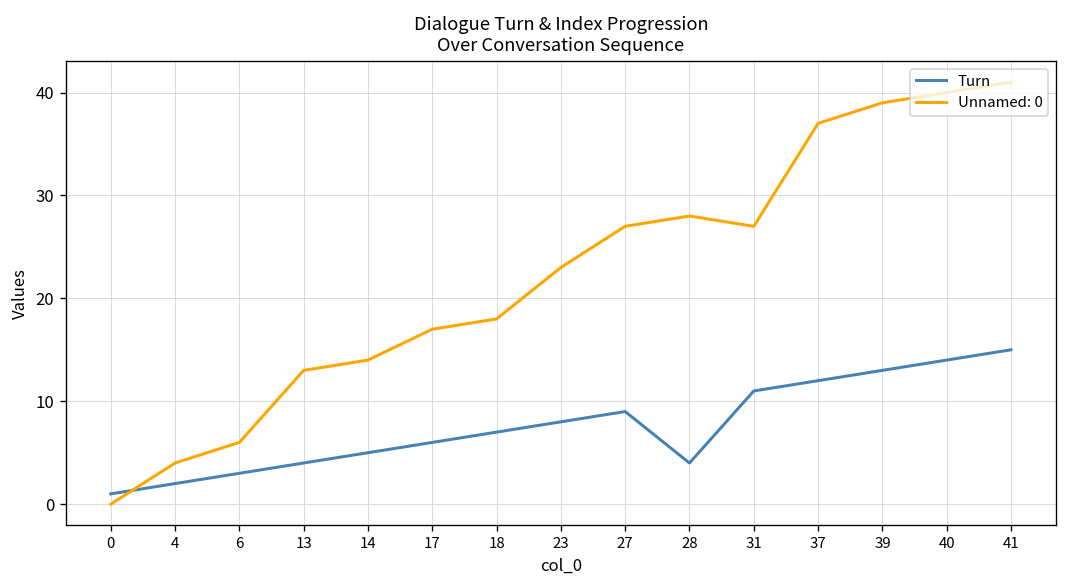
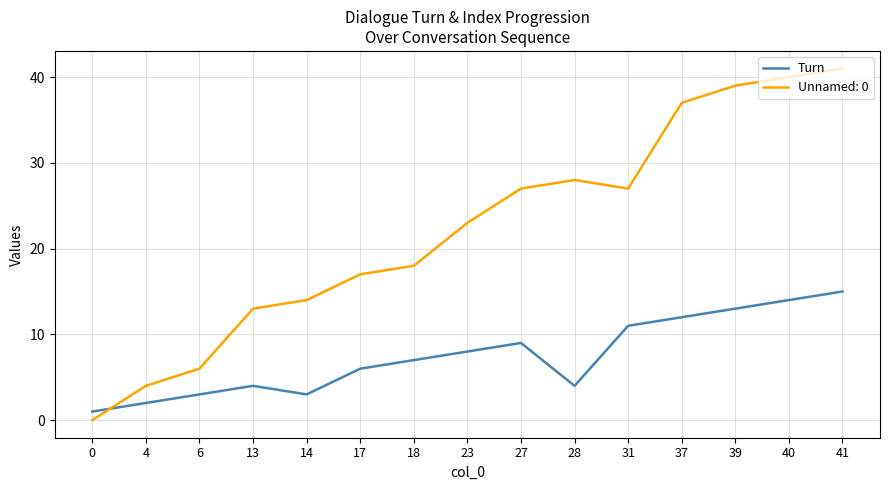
Turn, 14: 5 -> 3
